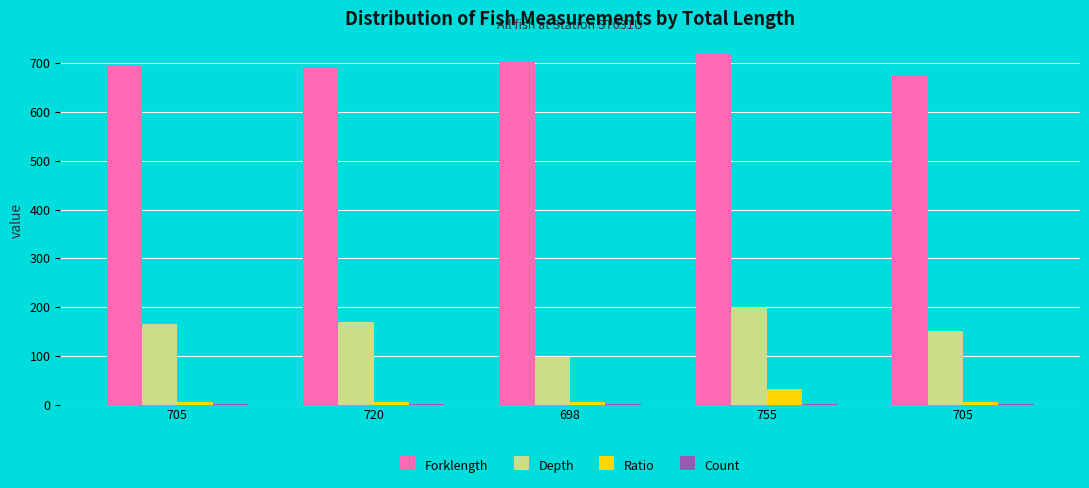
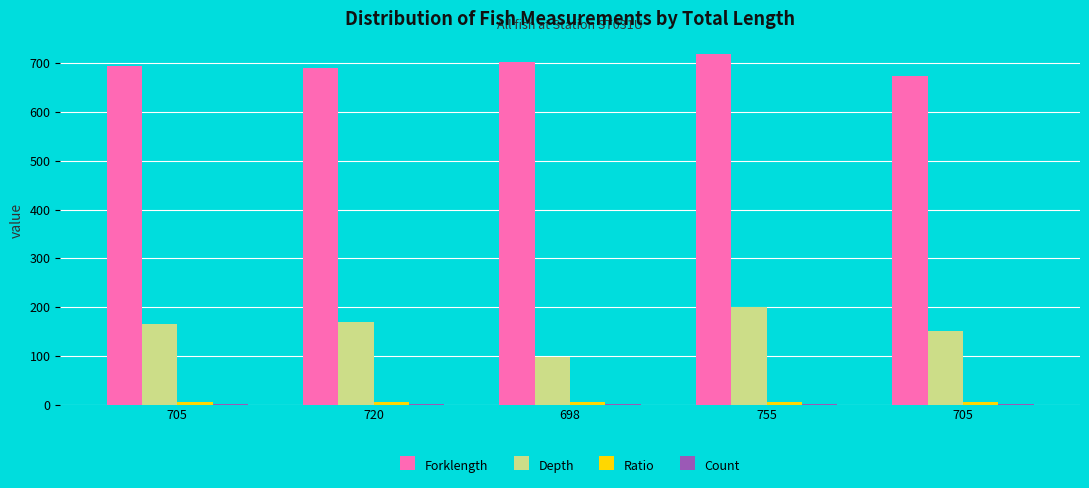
Ratio, 755: 30 -> 0
